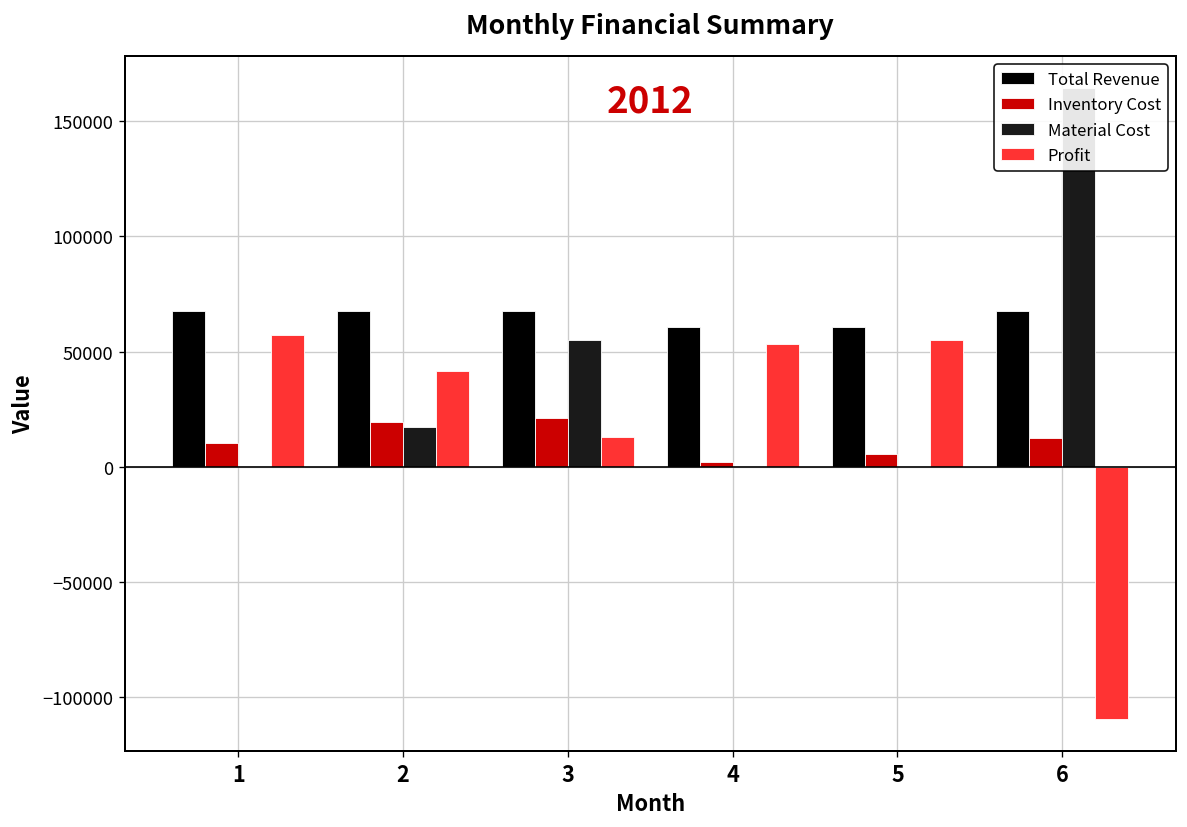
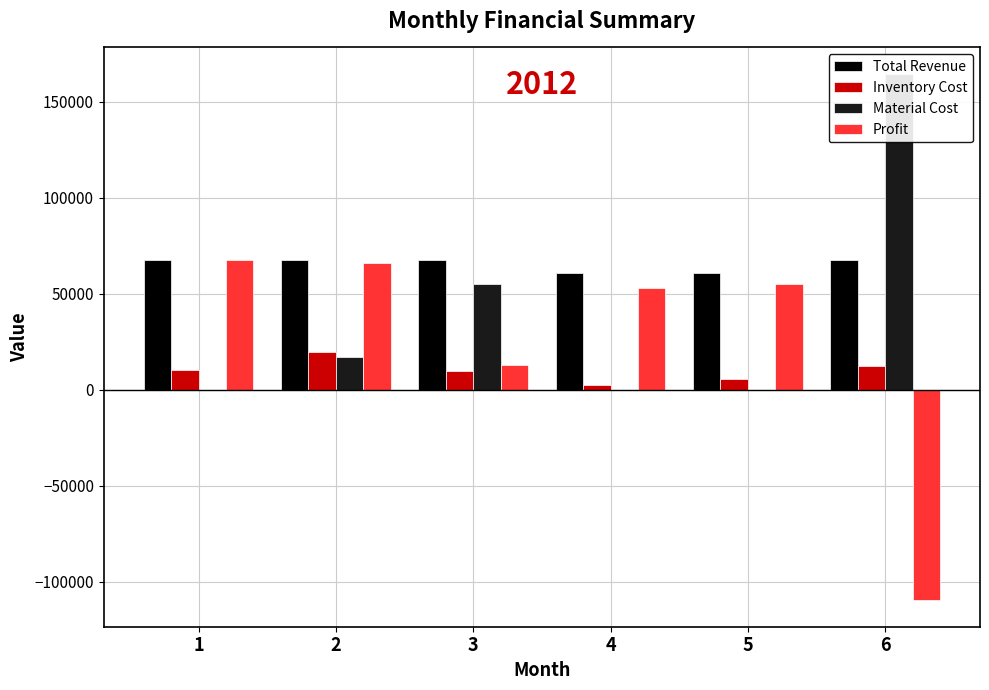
Profit, 1: 57000 -> 68000
Profit, 2: 41000 -> 66000
Inventory Cost, 3: 21000 -> 10000
